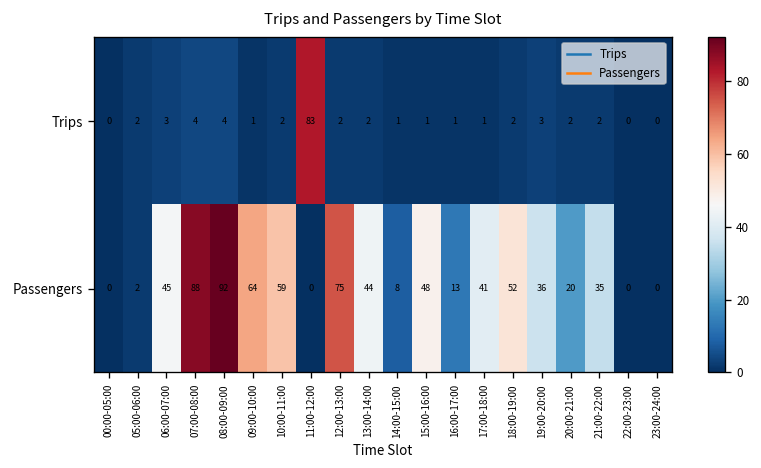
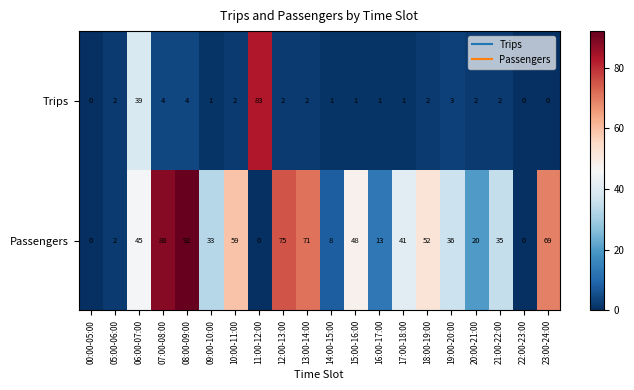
Trips, 06:00-07:00: 3 -> 39
Passengers, 09:00-10:00: 64 -> 33
Passengers, 13:00-14:00: 44 -> 71
Passengers, 23:00-24:00: 0 -> 69
